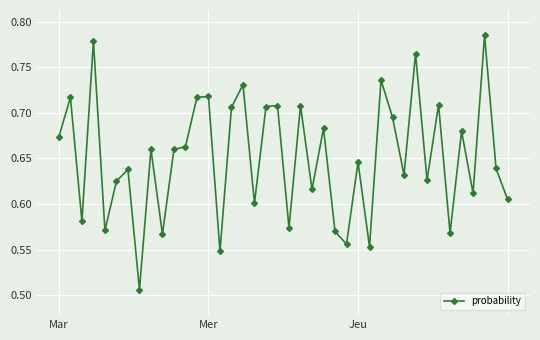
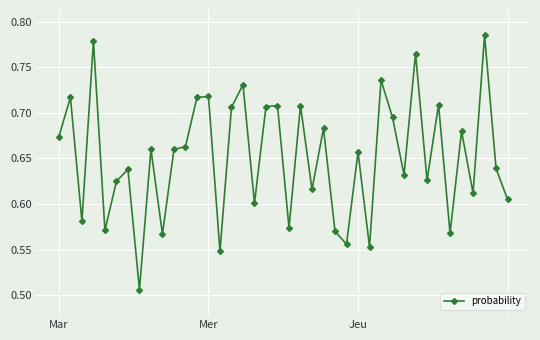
Jeu: 0.65 -> 0.66
